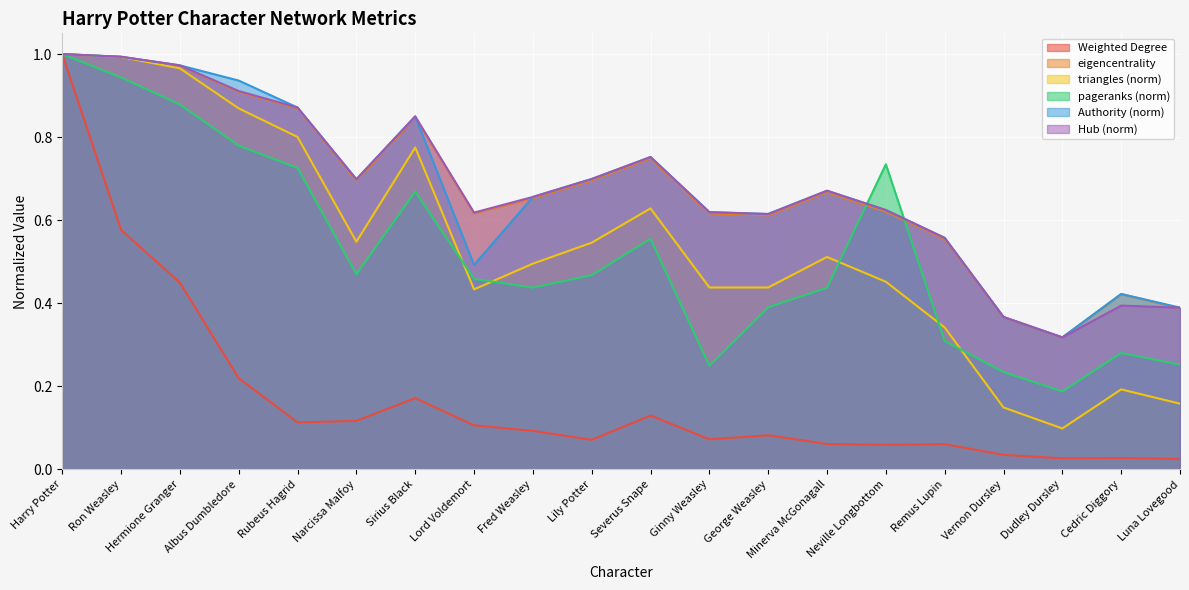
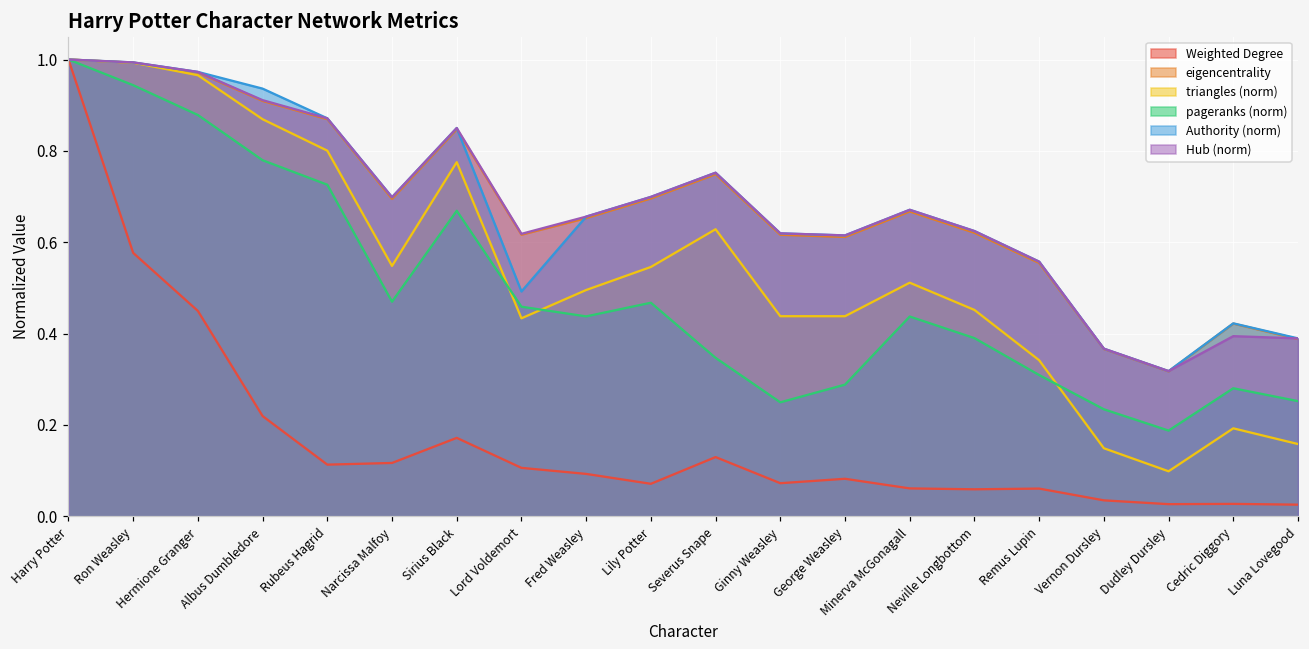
pageranks (norm), Severus Snape: 0.56 -> 0.35
pageranks (norm), George Weasley: 0.39 -> 0.29
pageranks (norm), Neville Longbottom: 0.73 -> 0.39
